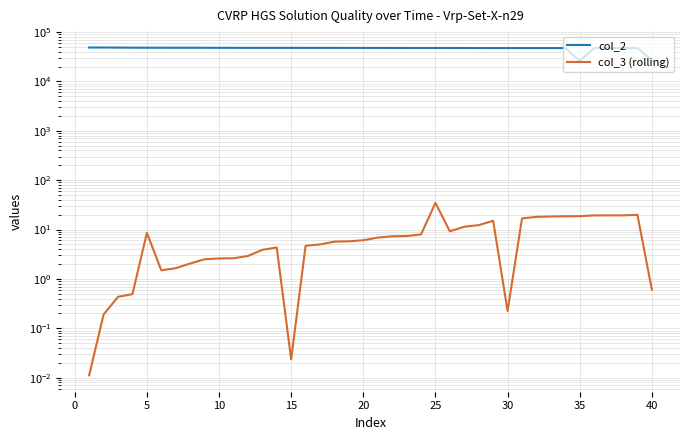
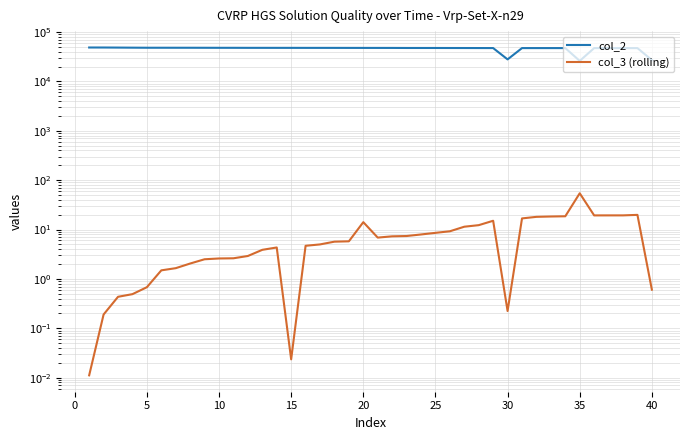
col_3 (rolling), 5: 9 -> 0.7
col_3 (rolling), 20: 6 -> 14
col_3 (rolling), 25: 30 -> 9
col_2, 30: 50000 -> 30000
col_3 (rolling), 35: 19 -> 50
